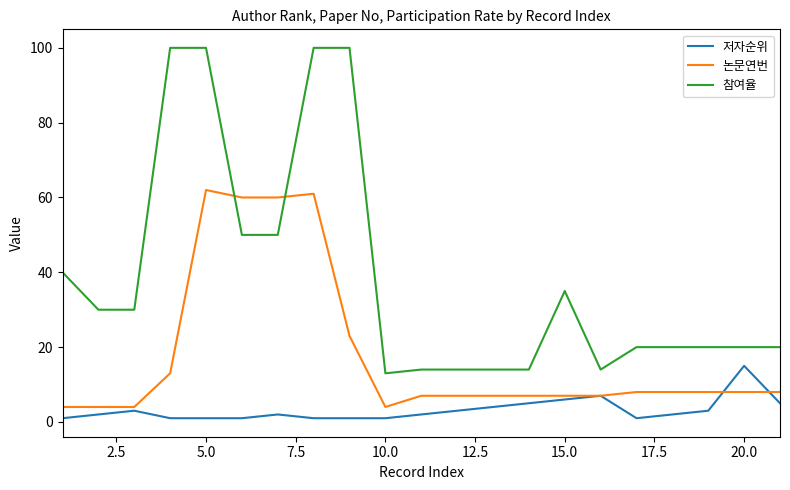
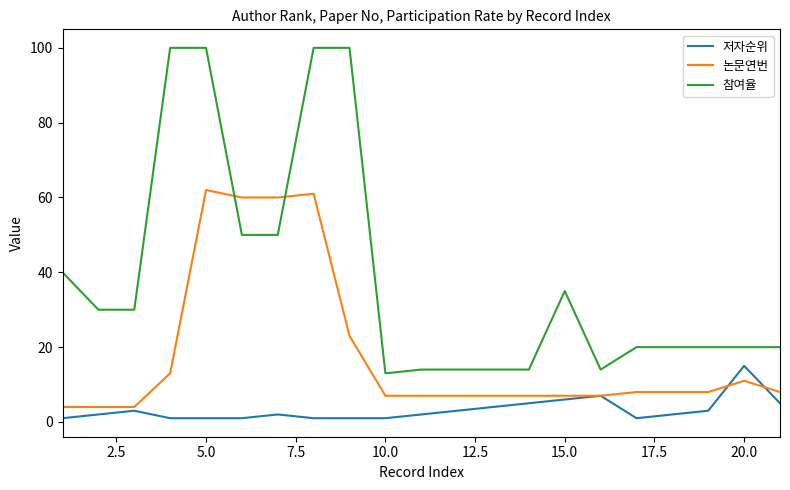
논문연번, 10.0: 4 -> 7
논문연번, 20.0: 8 -> 11
